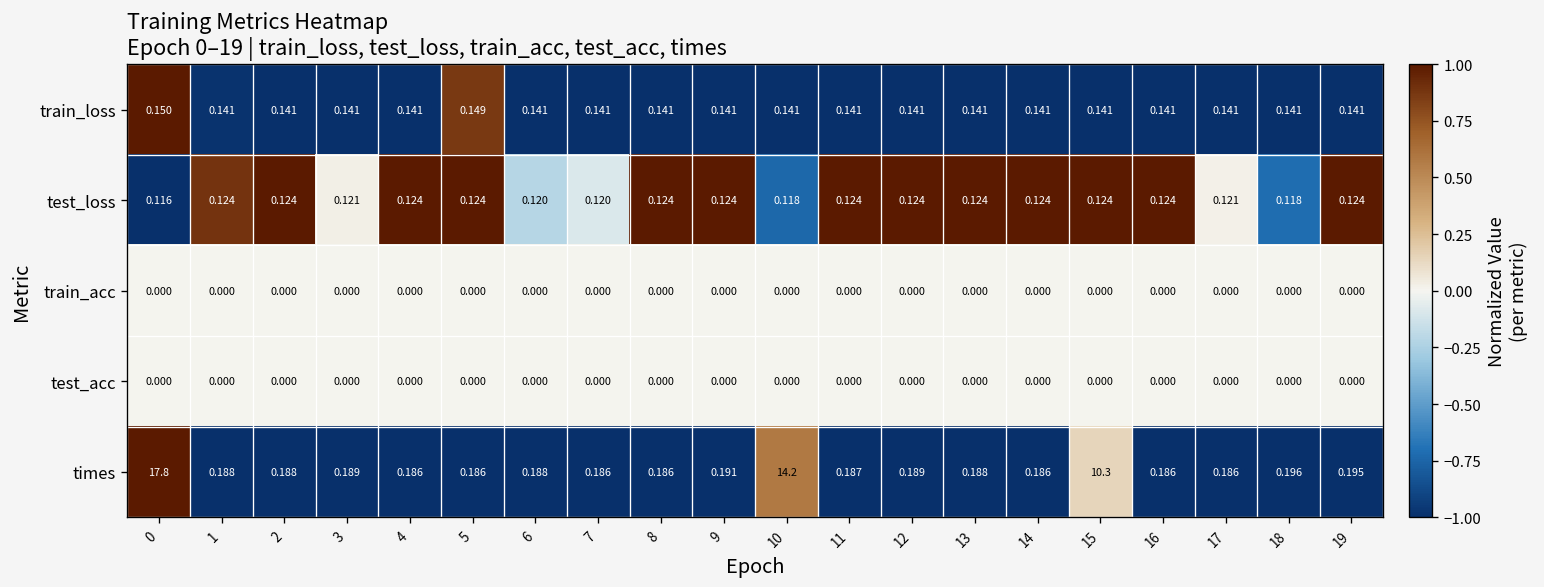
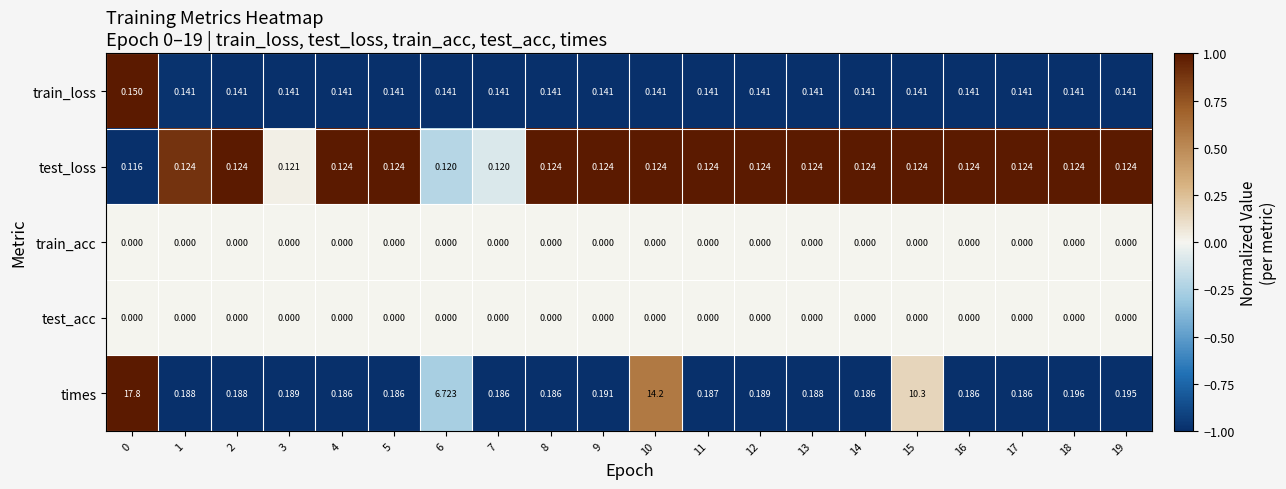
train_loss, 5: 0.149 -> 0.141
test_loss, 10: 0.118 -> 0.124
test_loss, 17: 0.121 -> 0.124
test_loss, 18: 0.118 -> 0.124
times, 6: 0.188 -> 6.723
